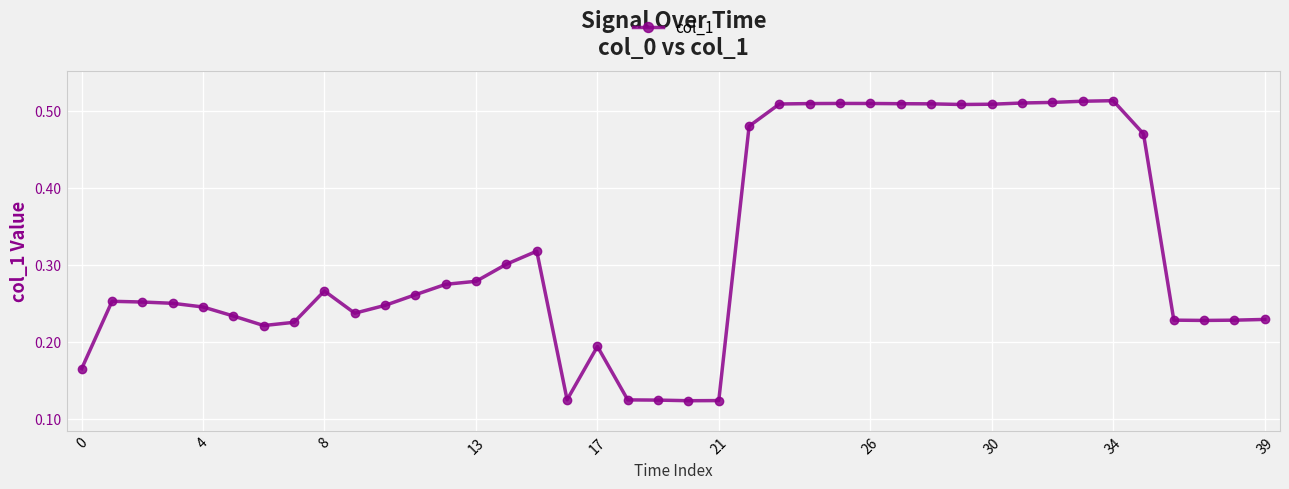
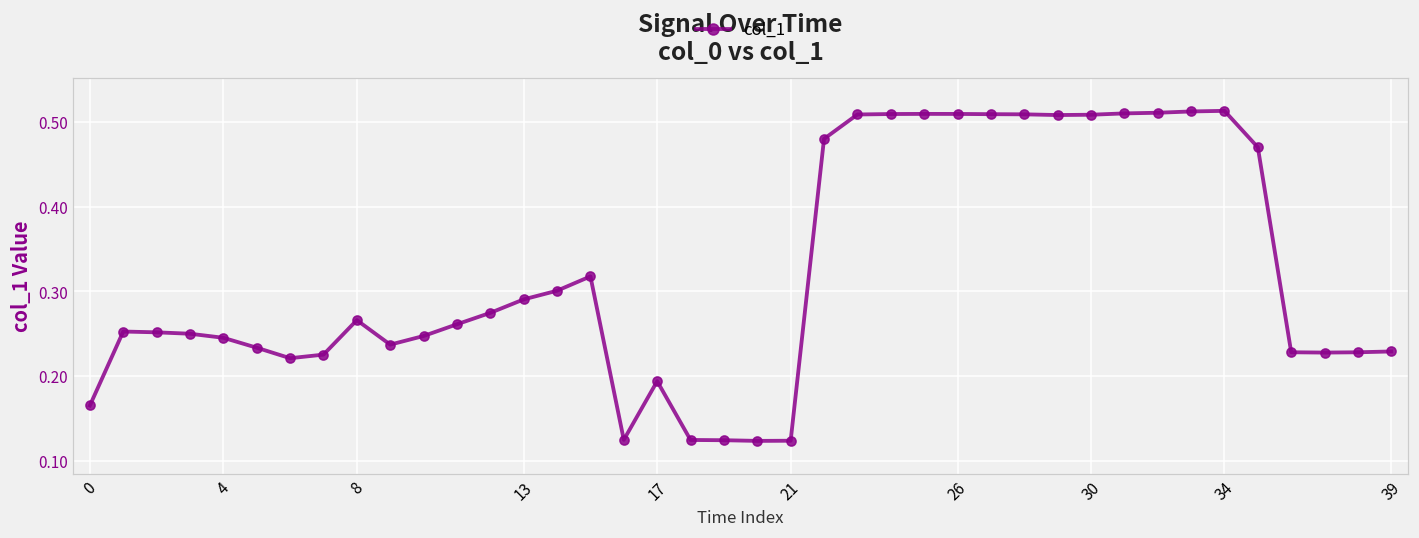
13: 0.28 -> 0.29
